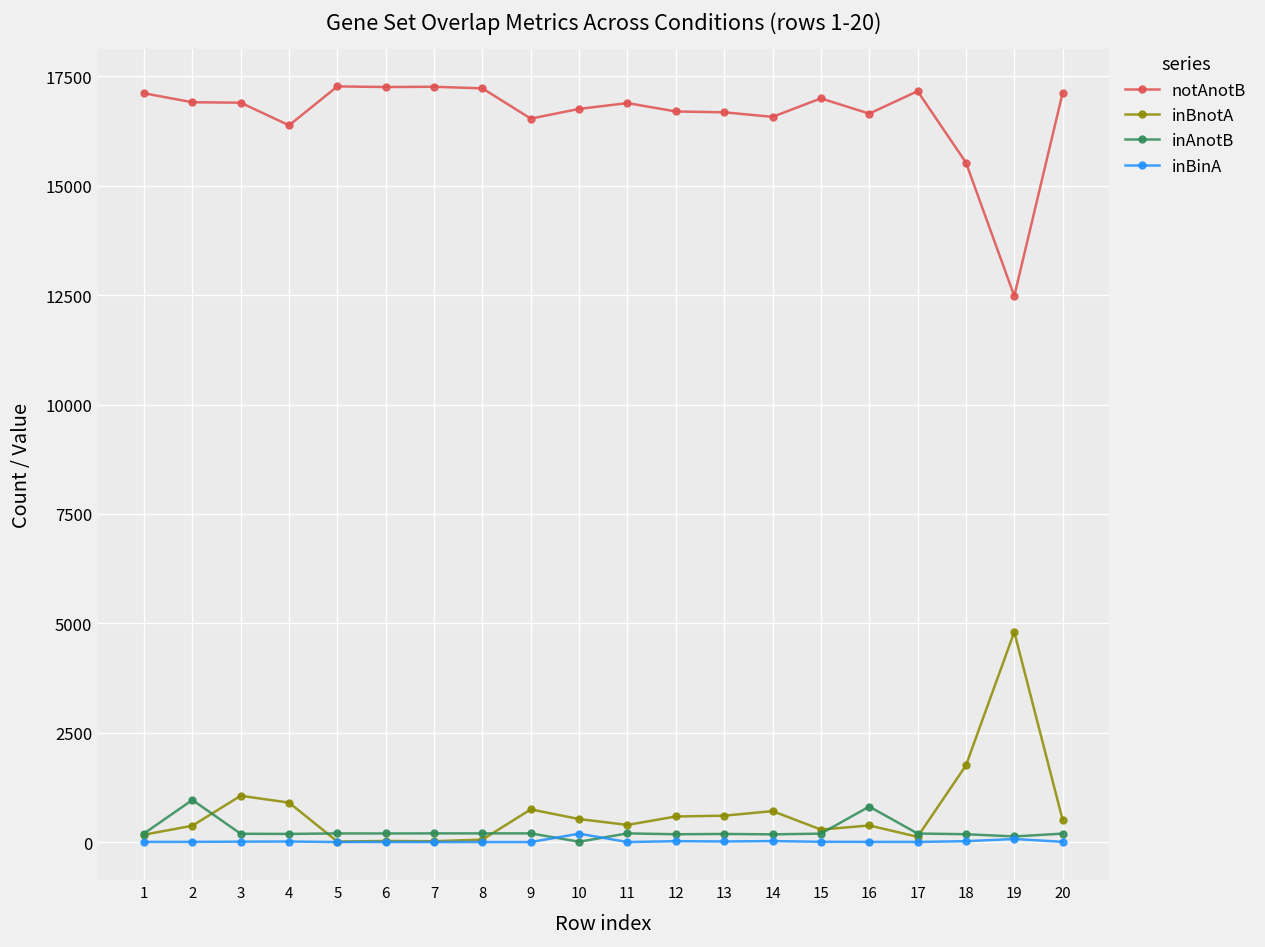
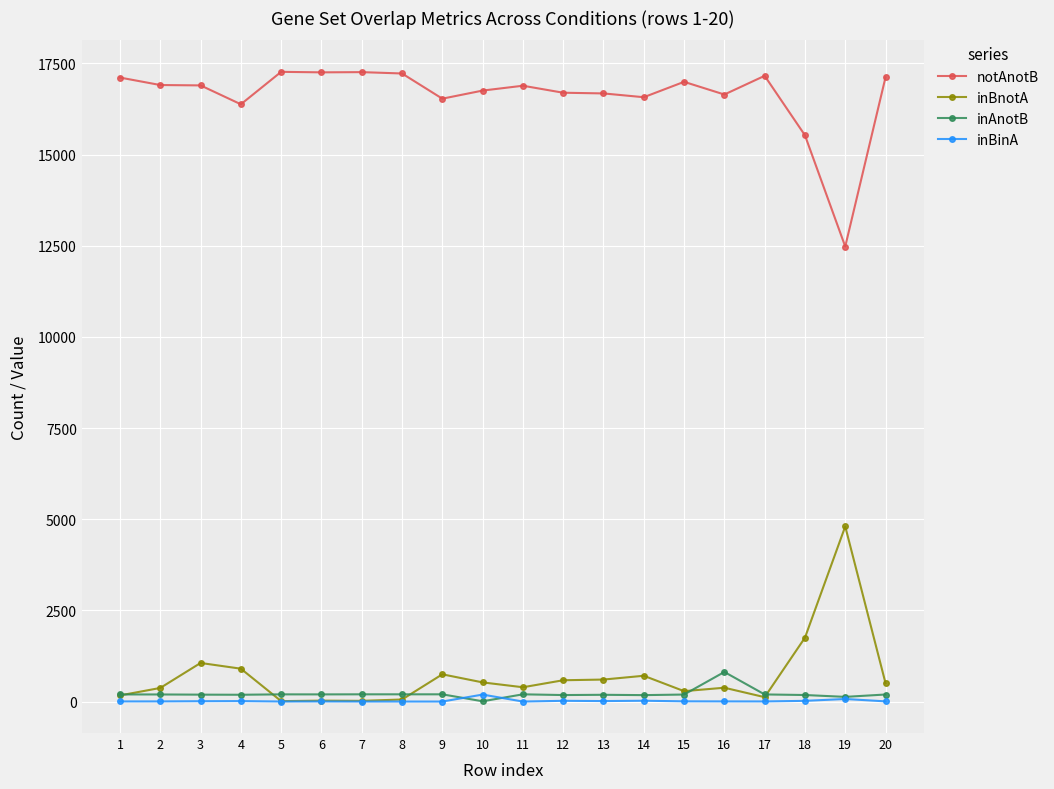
inAnotB, 2: 1000 -> 200
